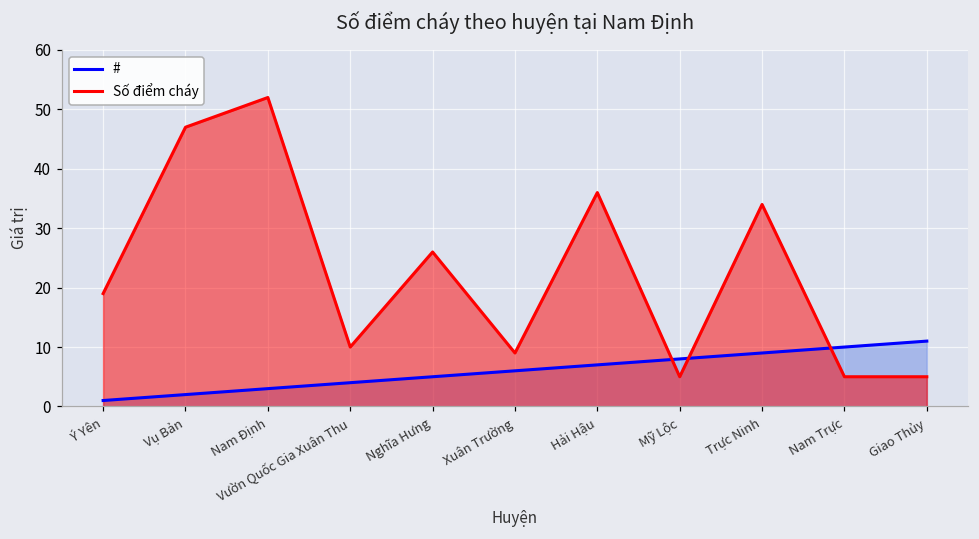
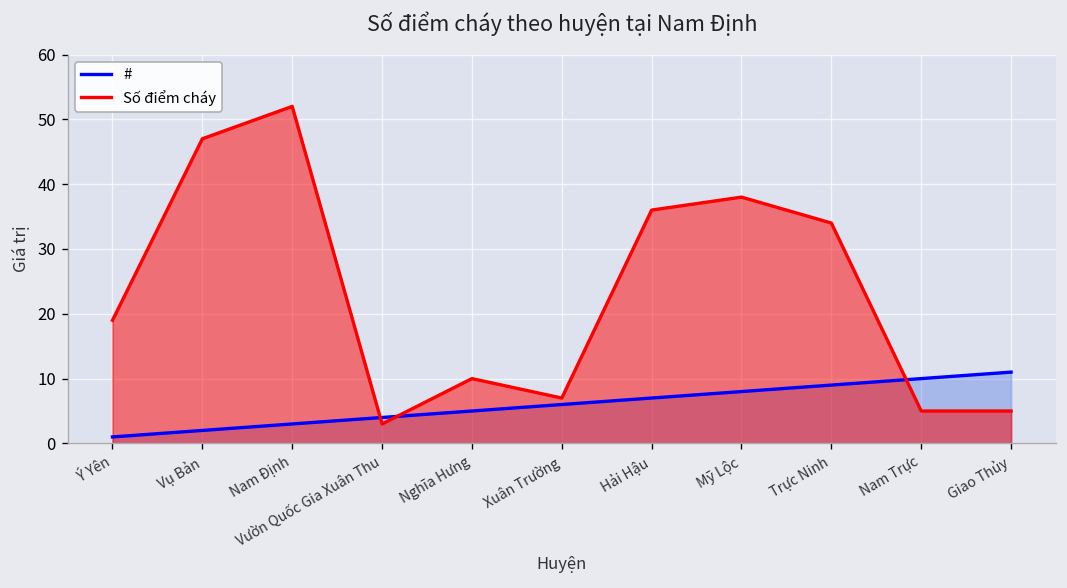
Số điểm cháy, Vườn Quốc Gia Xuân Thu: 10 -> 3
Số điểm cháy, Nghĩa Hưng: 26 -> 10
Số điểm cháy, Xuân Trường: 9 -> 7
Số điểm cháy, Mỹ Lộc: 5 -> 38
